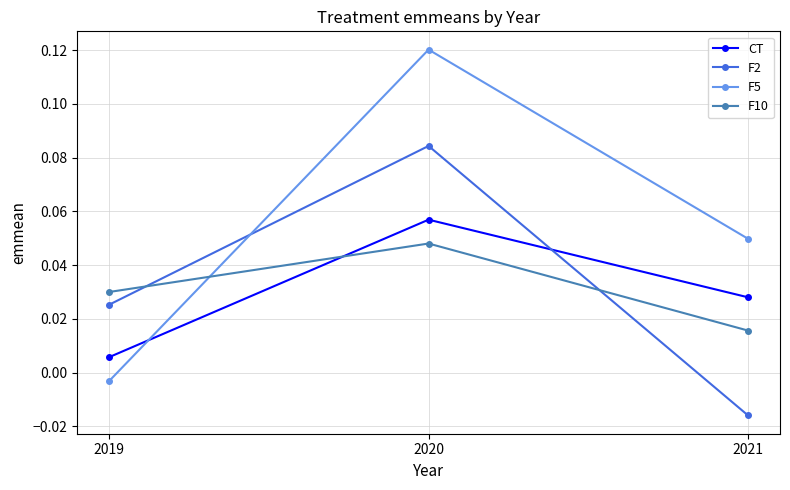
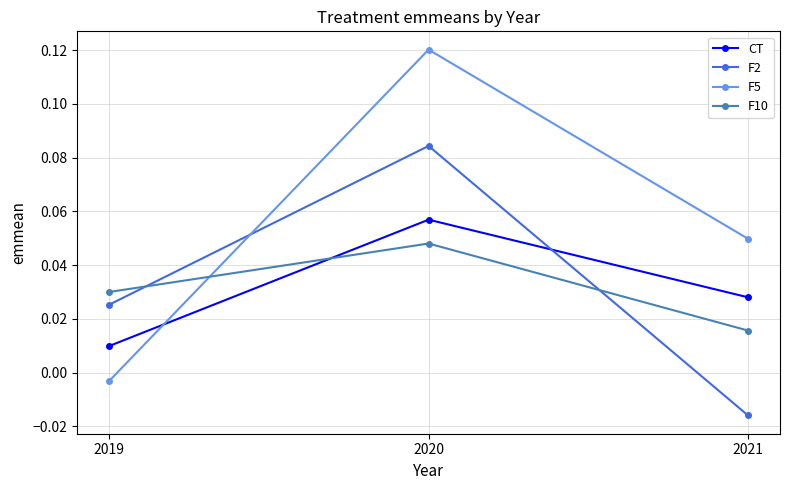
CT, 2019: 0.006 -> 0.010
